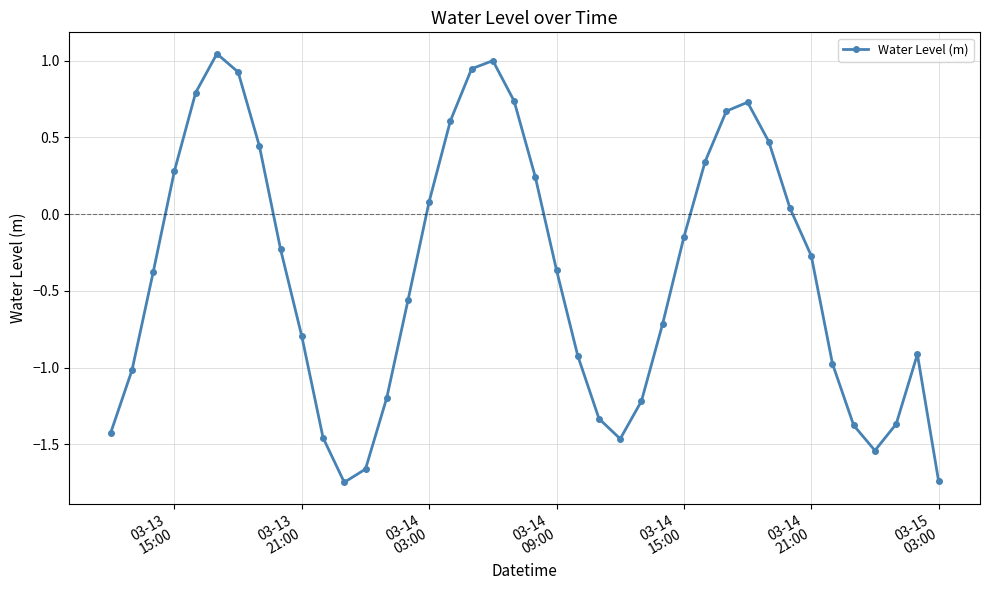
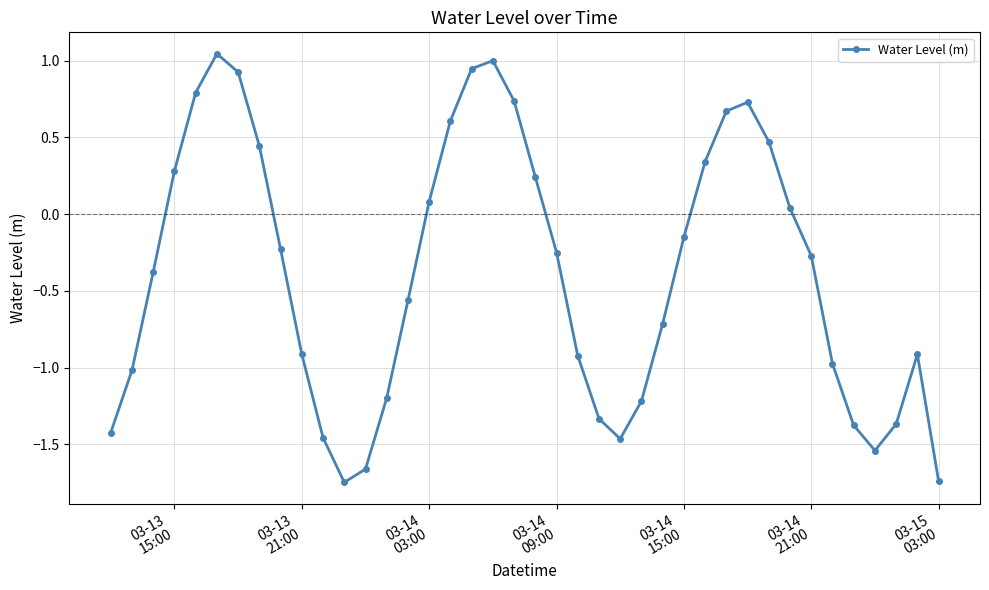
03-13 21:00: -0.80 -> -0.91
03-14 09:00: -0.37 -> -0.25
